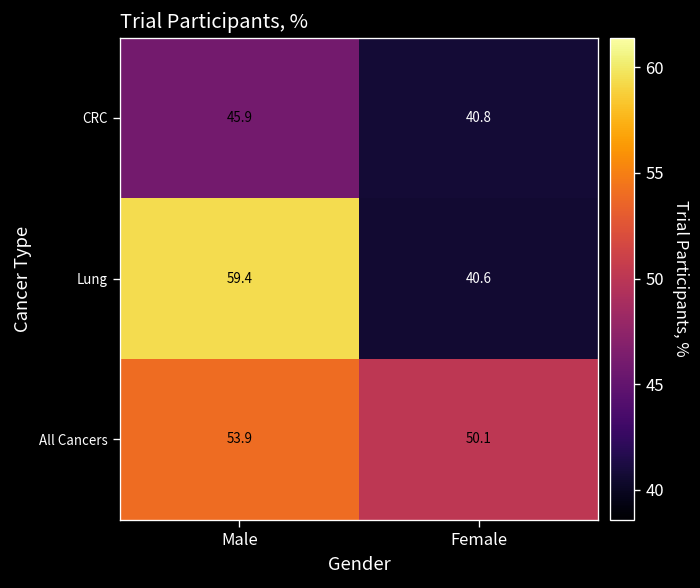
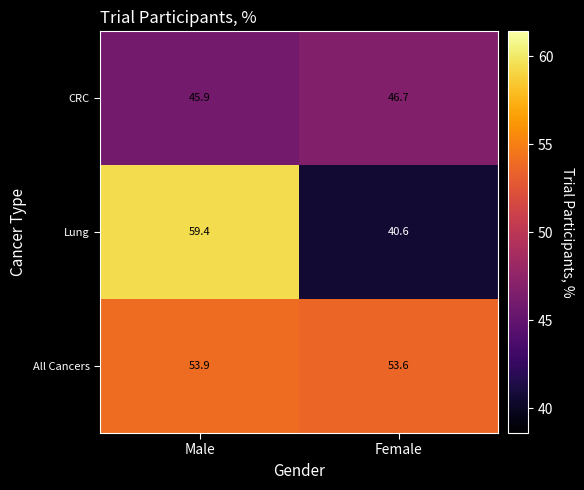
CRC, Female: 40.8 -> 46.7
All Cancers, Female: 50.1 -> 53.6
